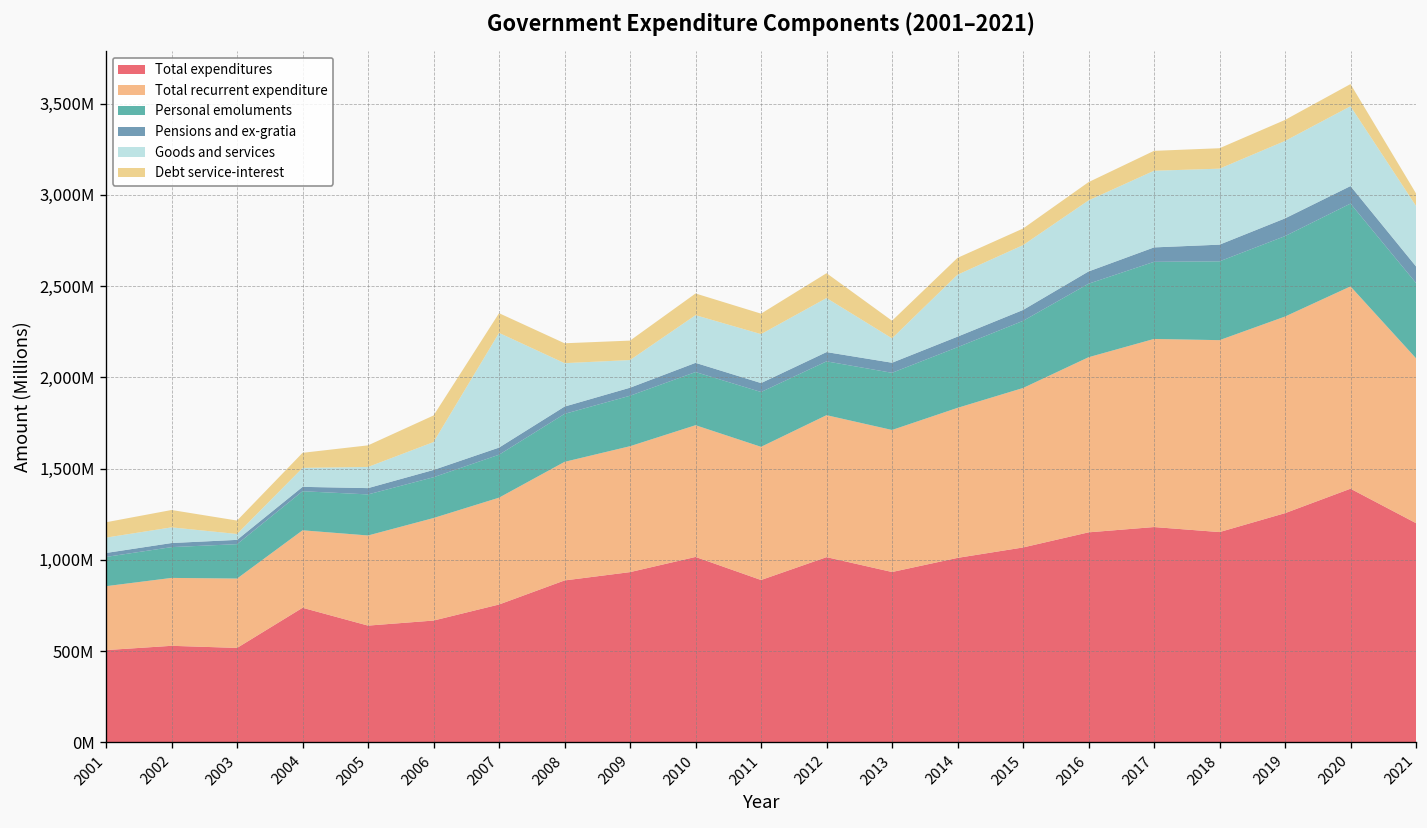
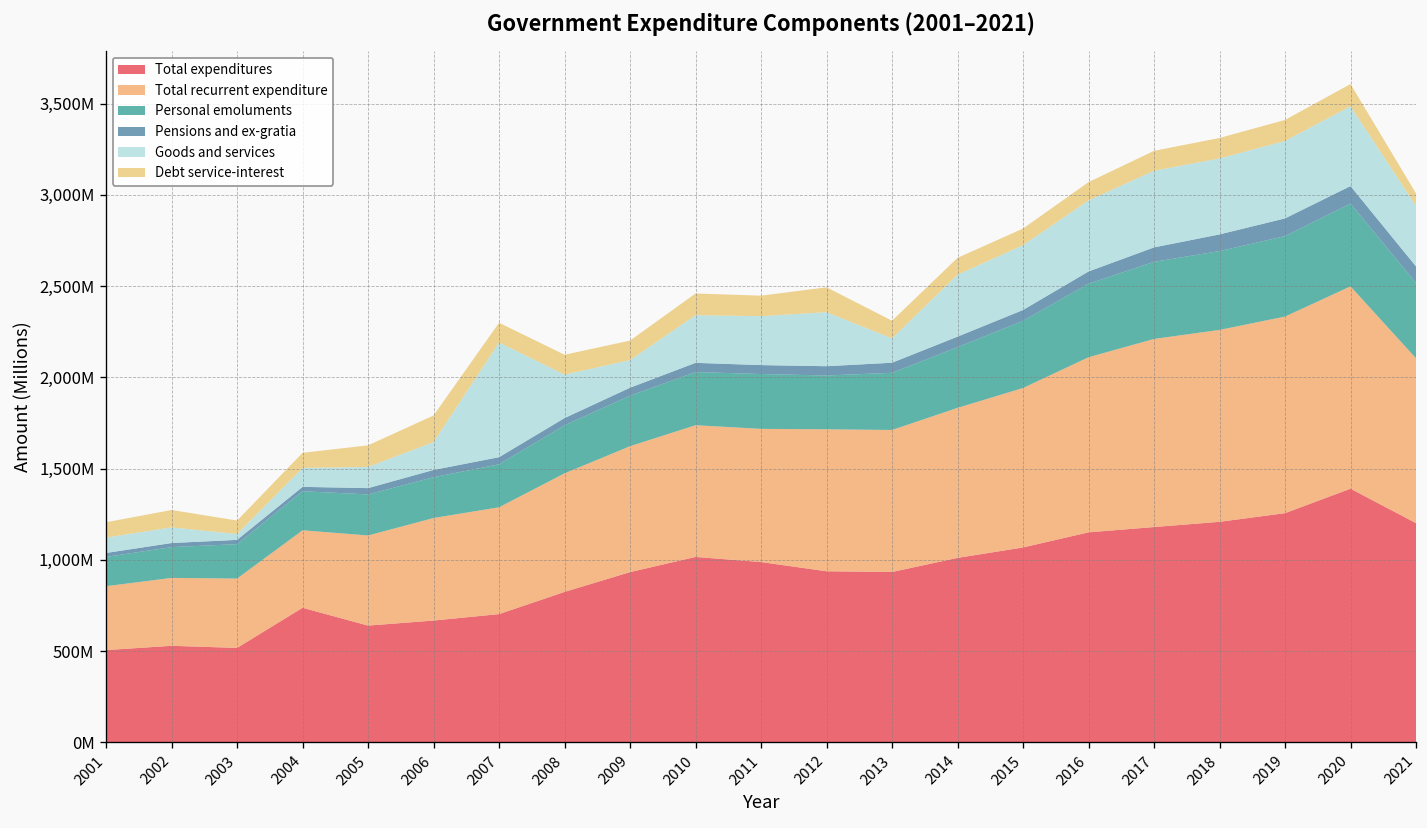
Total expenditures, 2007: 760,000,000 -> 700,000,000
Total expenditures, 2008: 890,000,000 -> 820,000,000
Total expenditures, 2011: 890,000,000 -> 990,000,000
Total expenditures, 2012: 1,020,000,000 -> 940,000,000
Total expenditures, 2018: 1,150,000,000 -> 1,210,000,000
